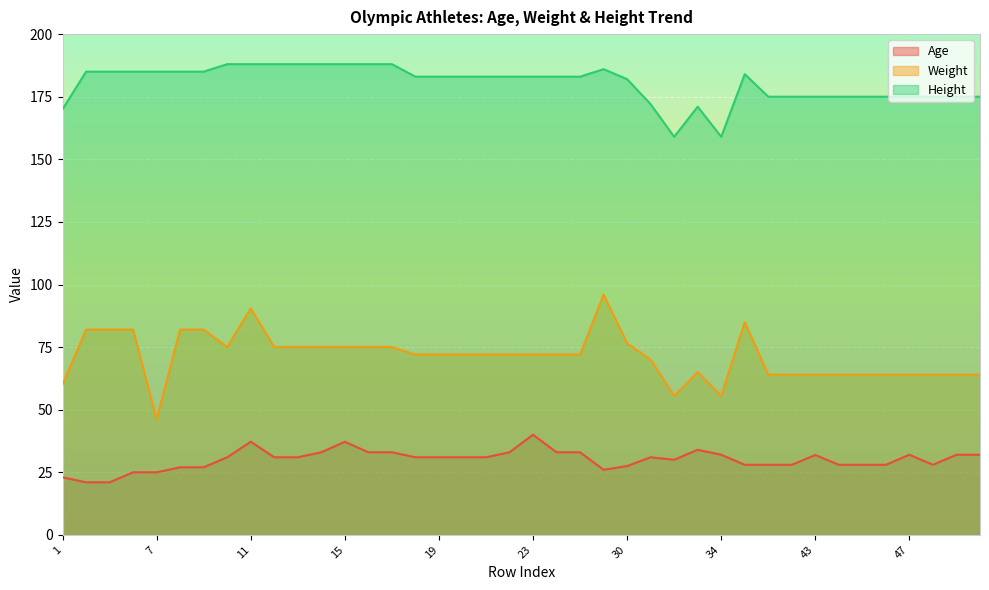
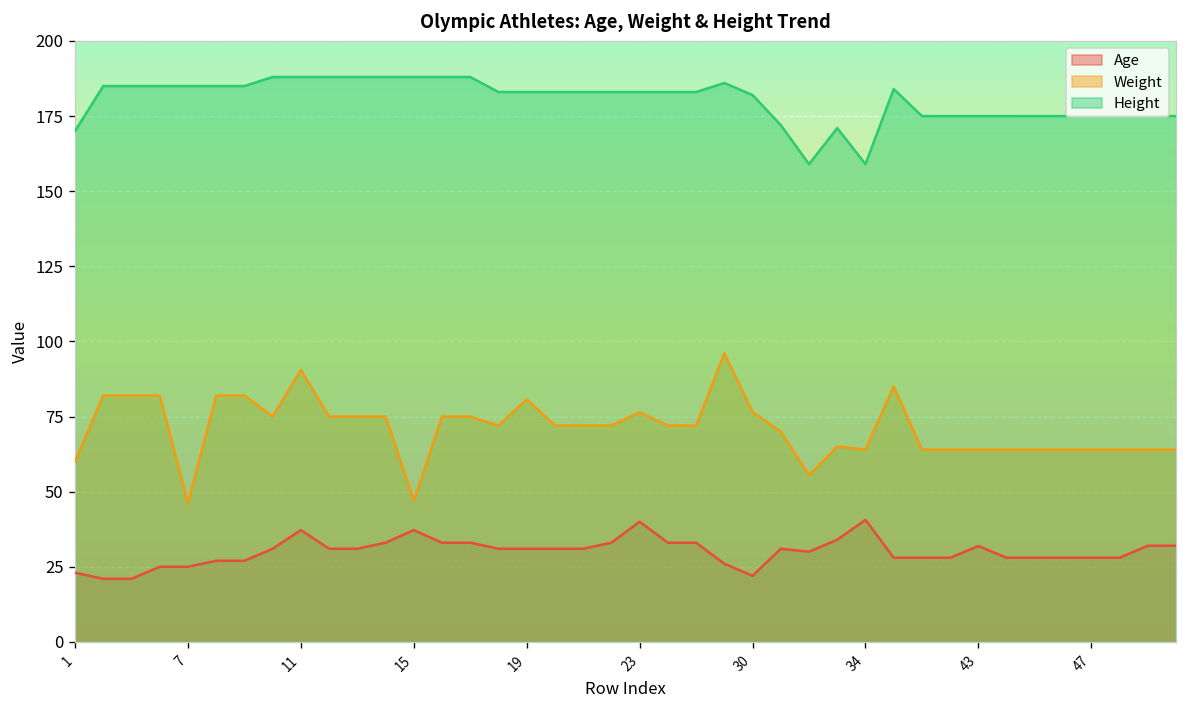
Weight, 15: 75 -> 47
Weight, 19: 72 -> 81
Weight, 23: 72 -> 76
Age, 30: 28 -> 22
Age, 34: 32 -> 41
Weight, 34: 56 -> 64
Age, 47: 32 -> 28
